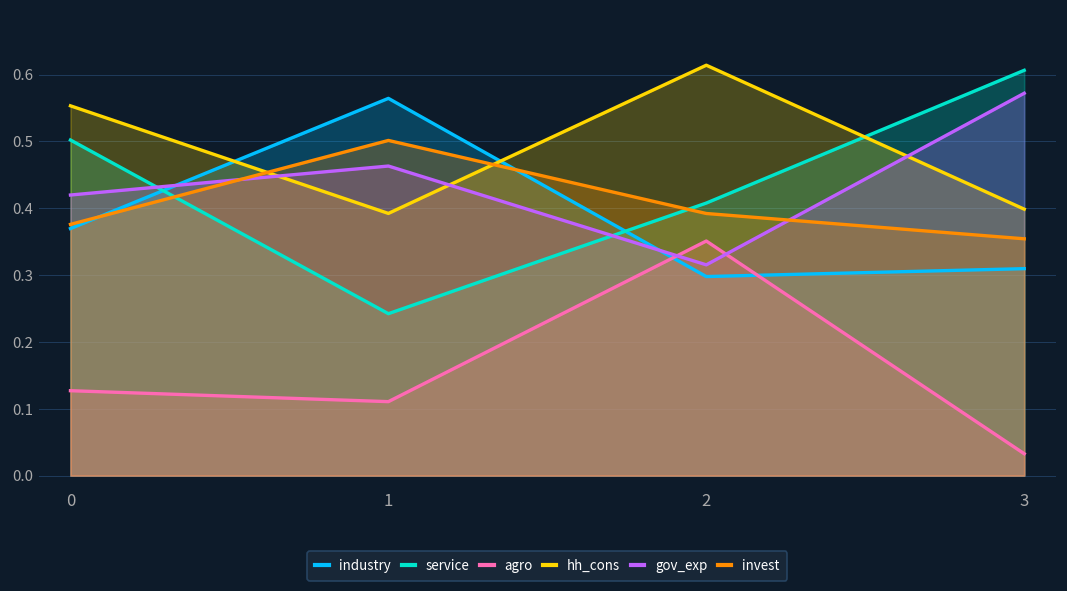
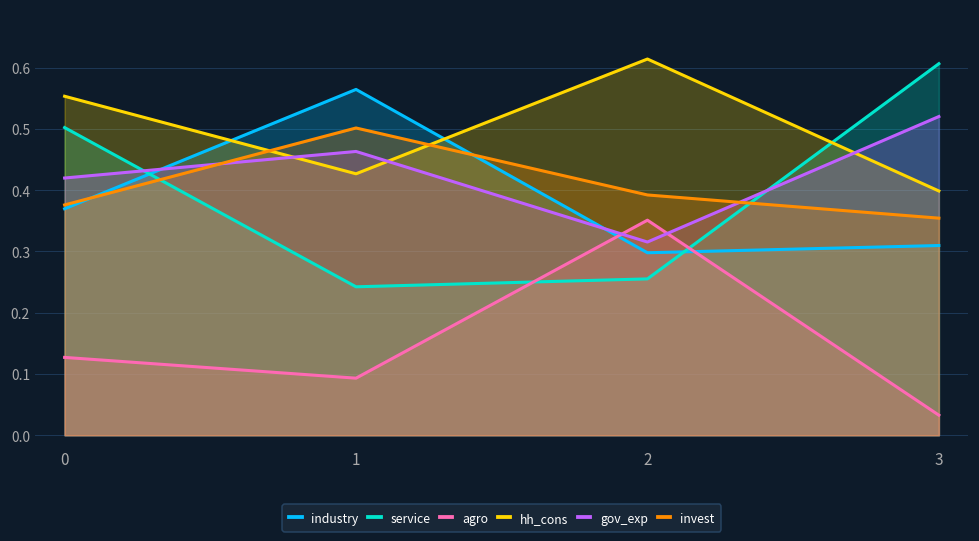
agro, 1: 0.11 -> 0.09
hh_cons, 1: 0.39 -> 0.43
service, 2: 0.41 -> 0.26
gov_exp, 3: 0.57 -> 0.52
